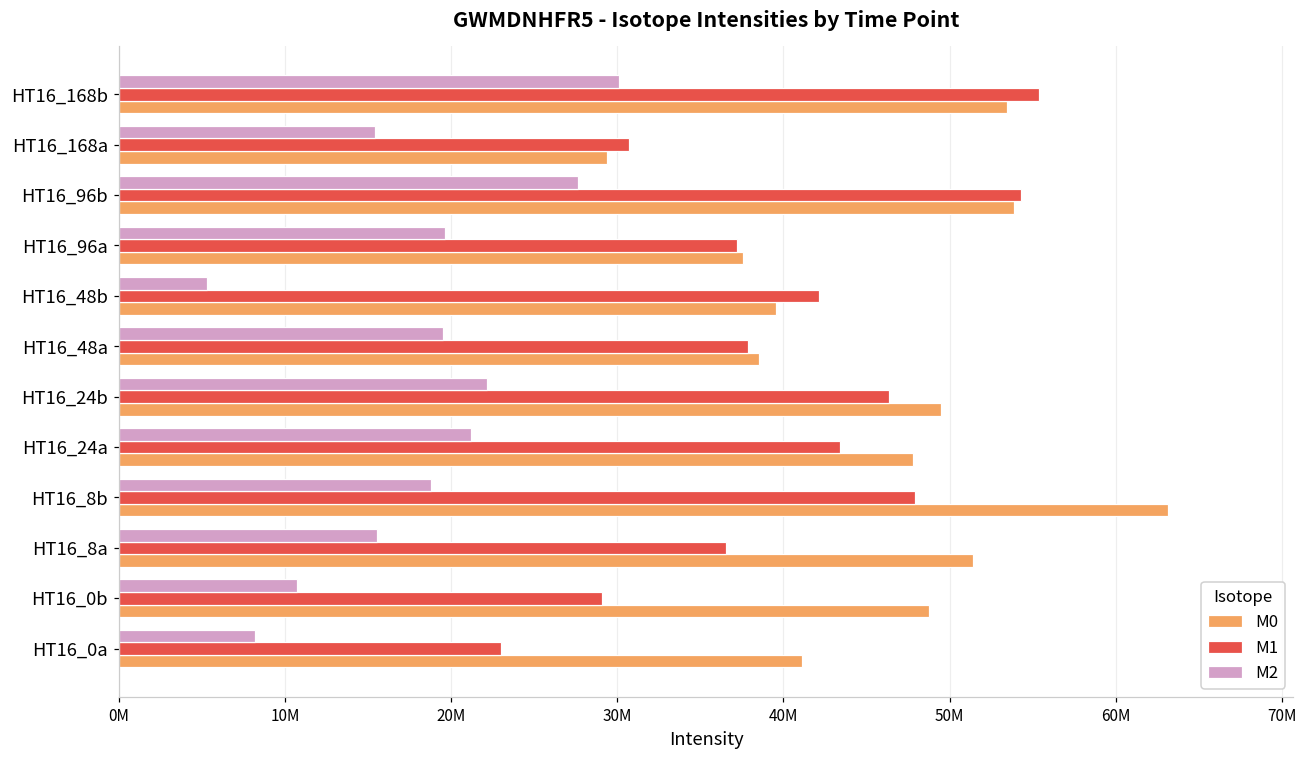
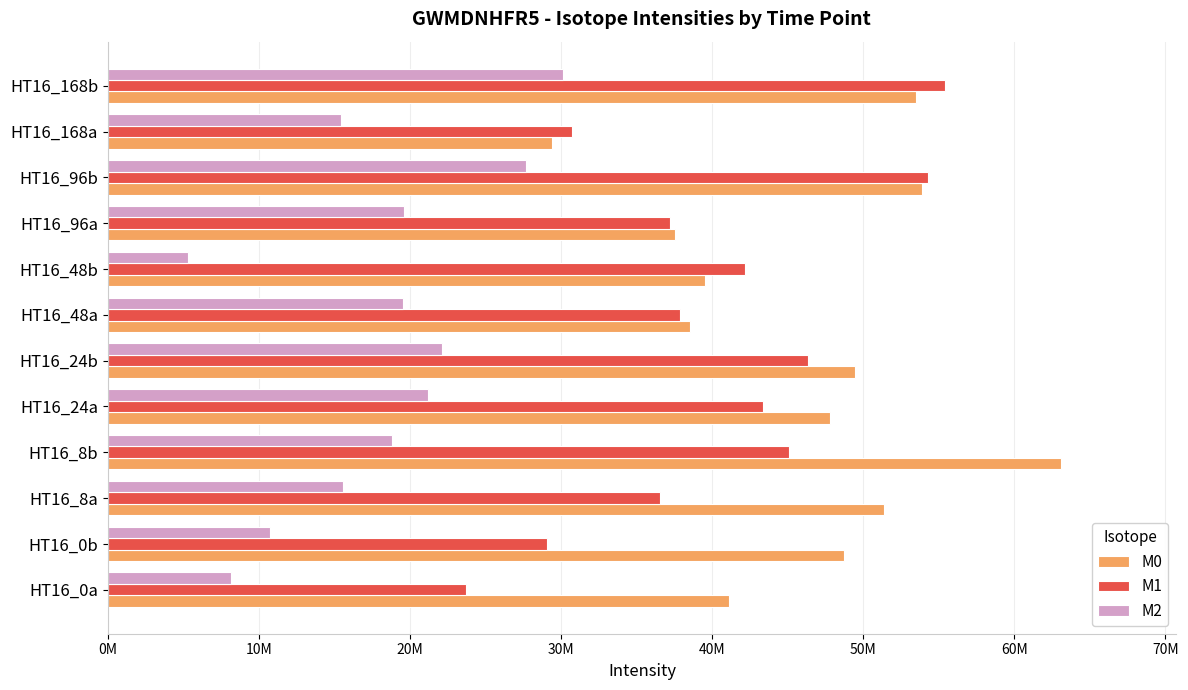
M1, HT16_8b: 47900000 -> 45100000
M1, HT16_0a: 23000000 -> 23700000
